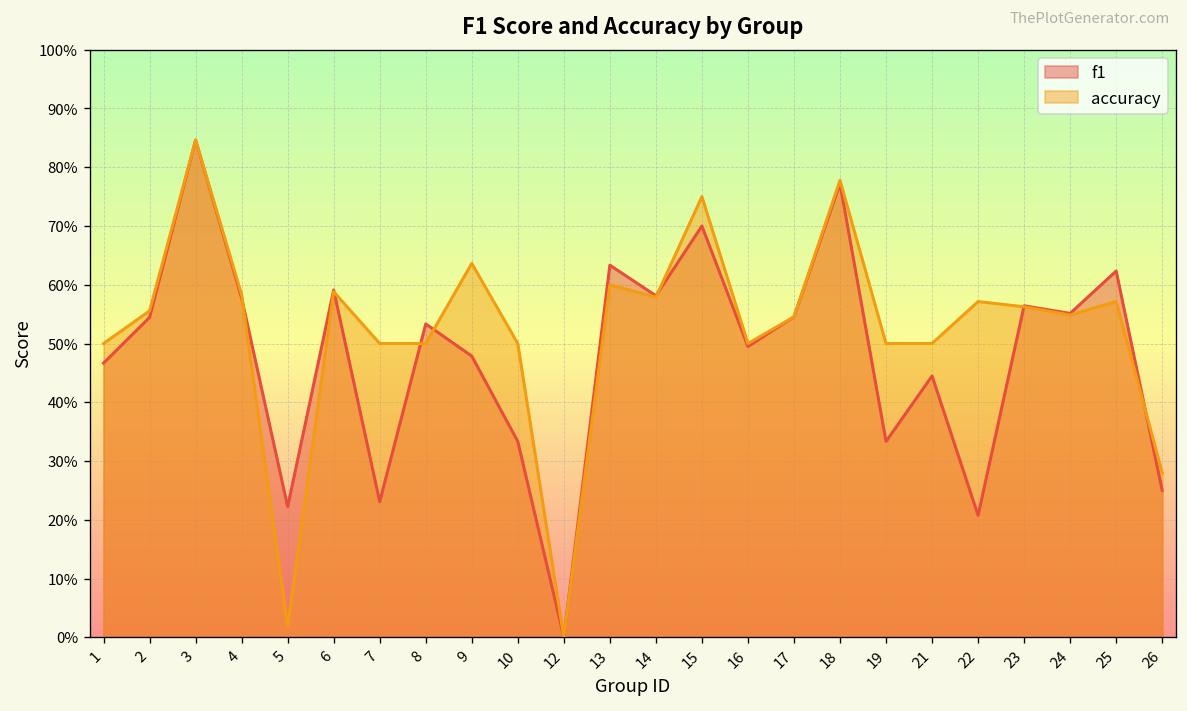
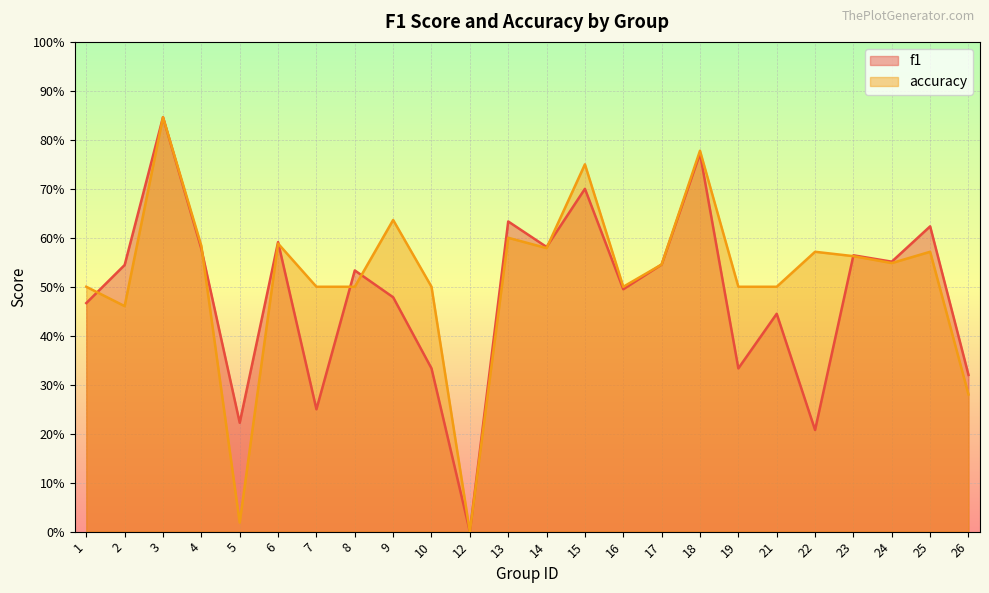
accuracy, 2: 56% -> 46%
f1, 7: 23% -> 25%
f1, 26: 25% -> 32%
